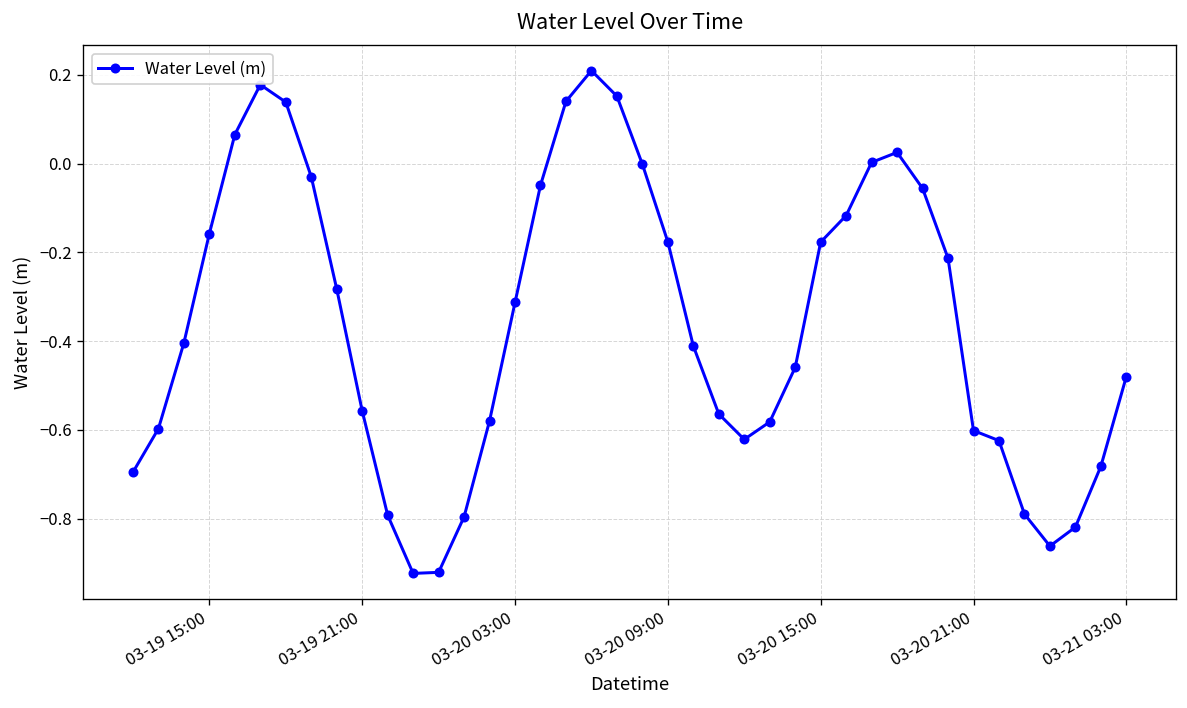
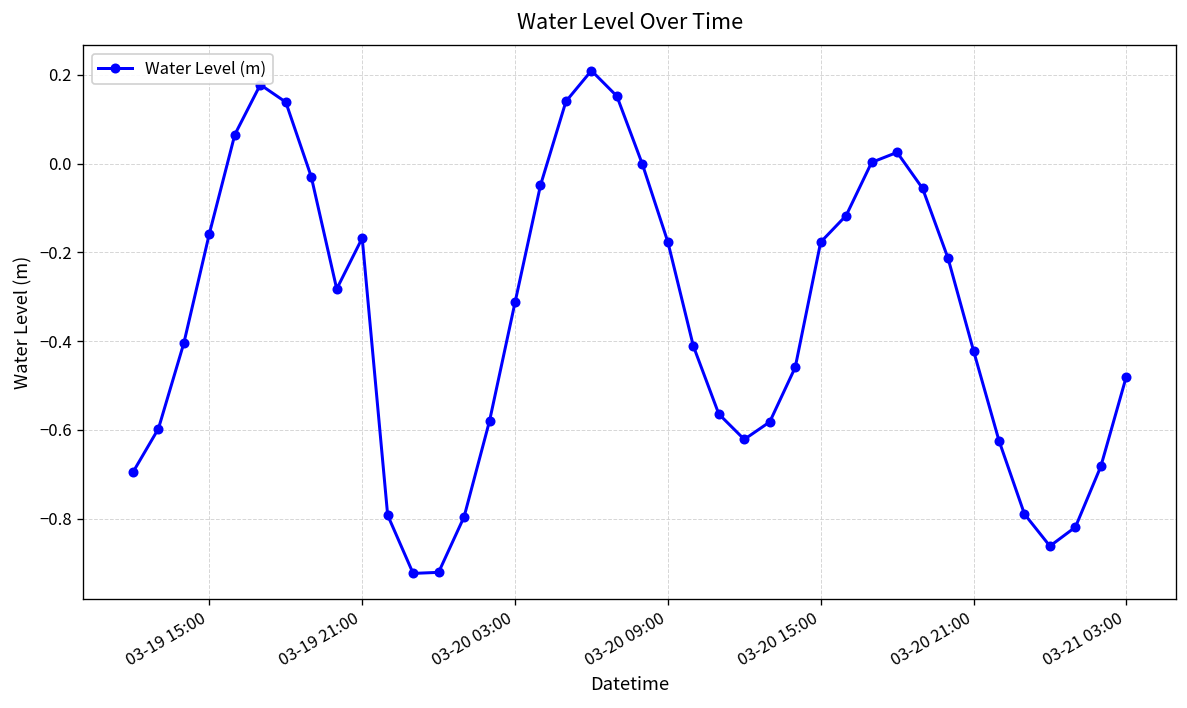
03-19 21:00: -0.56 -> -0.17
03-20 21:00: -0.60 -> -0.42
